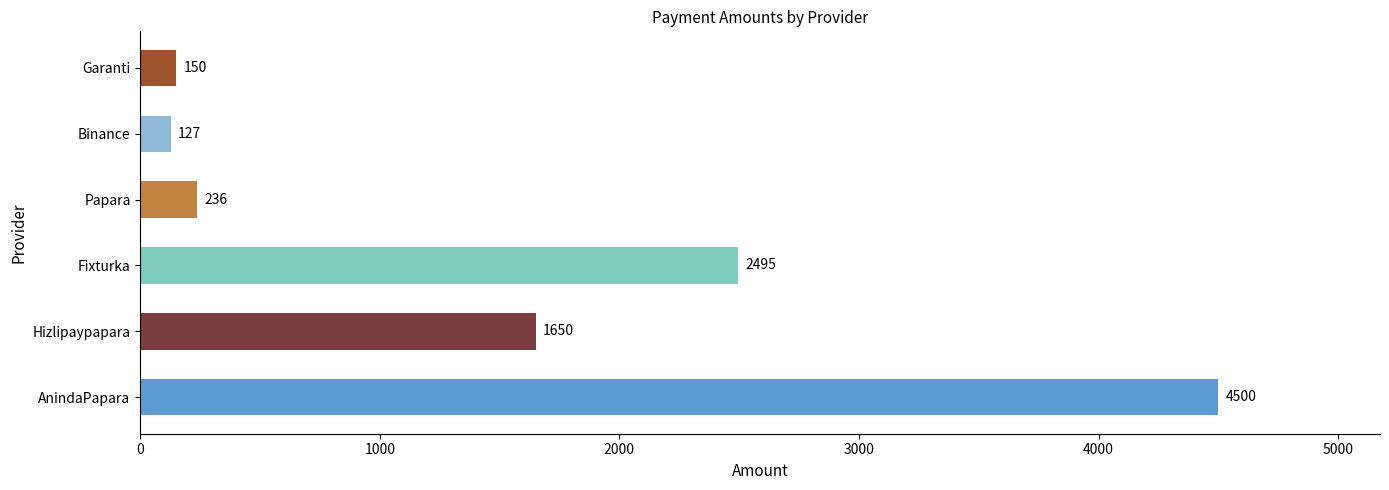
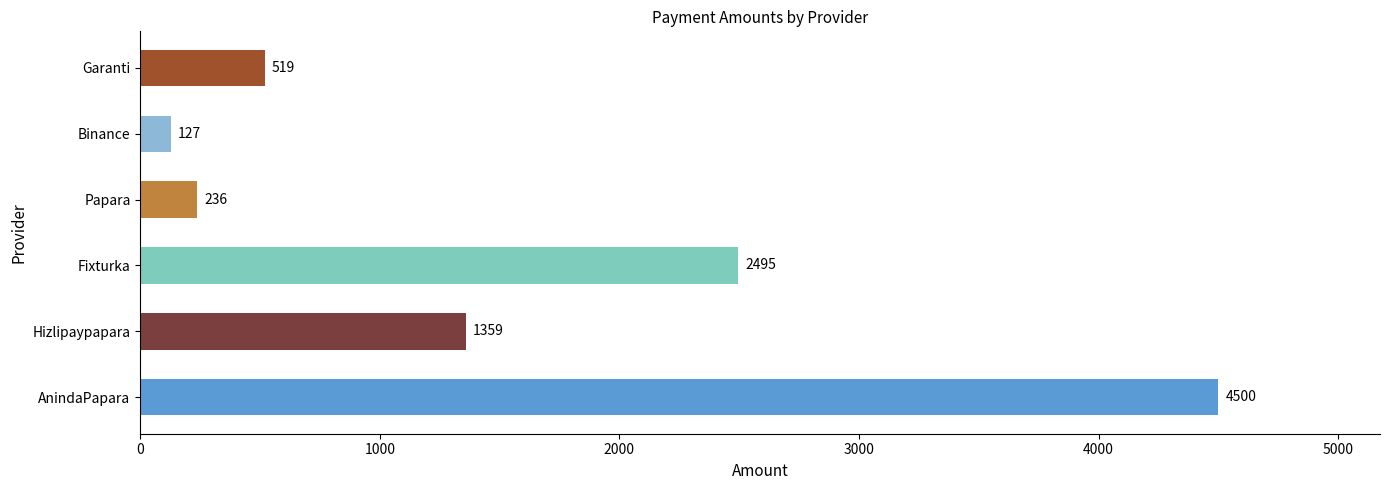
Garanti: 150 -> 519
Hizlipaypapara: 1650 -> 1359
